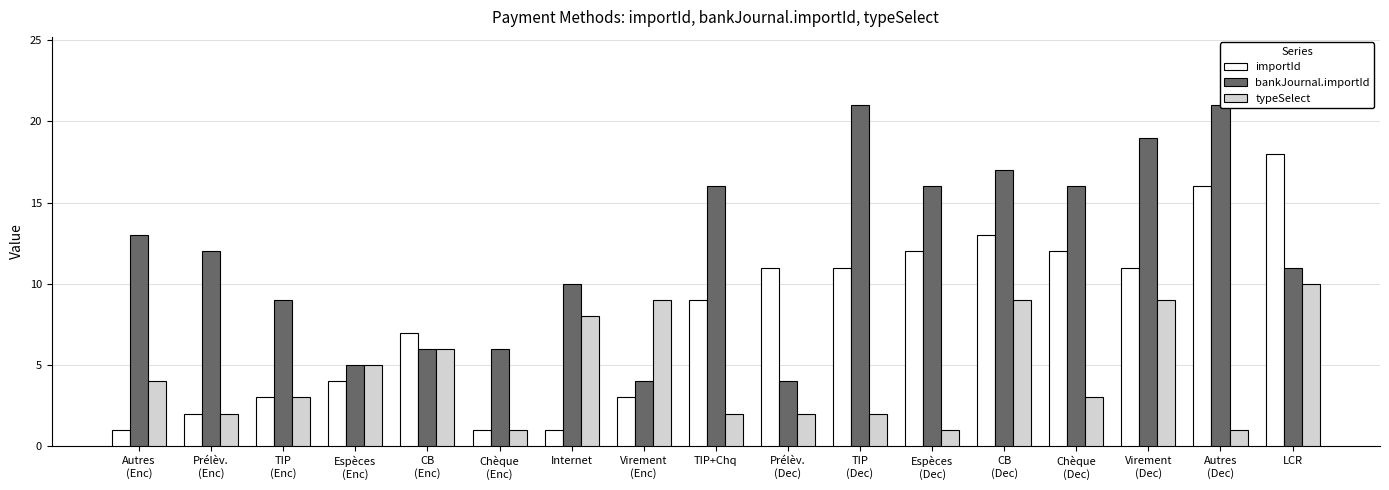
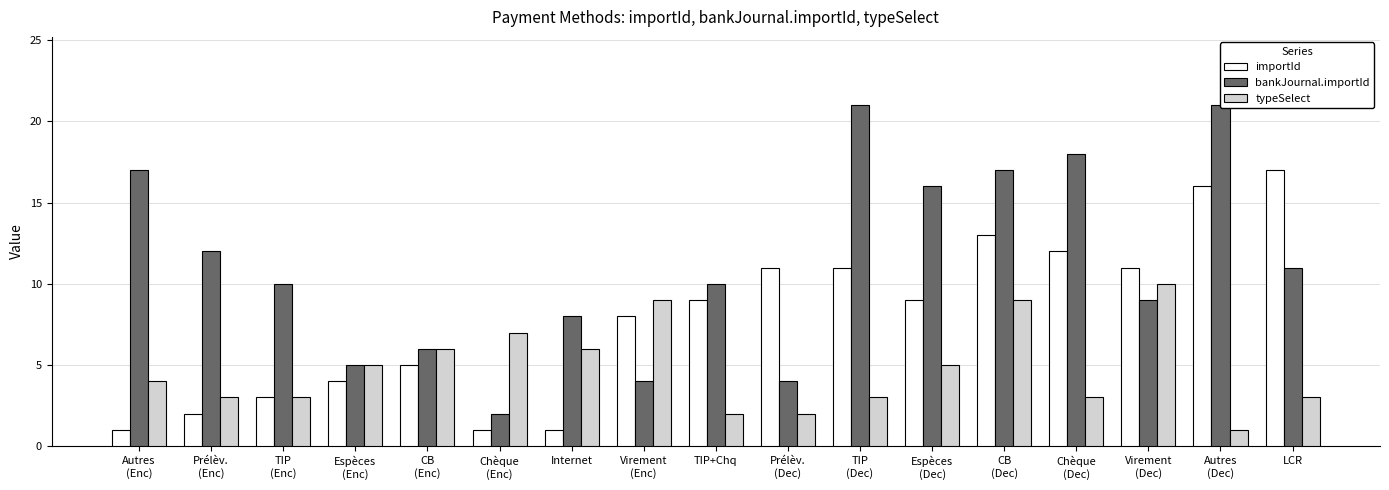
bankJournal.importId, Autres (Enc): 13 -> 17
typeSelect, Prélèv. (Enc): 2 -> 3
bankJournal.importId, TIP (Enc): 9 -> 10
importId, CB (Enc): 7 -> 5
bankJournal.importId, Chèque (Enc): 6 -> 2
typeSelect, Chèque (Enc): 1 -> 7
bankJournal.importId, Internet: 10 -> 8
typeSelect, Internet: 8 -> 6
importId, Virement (Enc): 3 -> 8
bankJournal.importId, TIP+Chq: 16 -> 10
typeSelect, TIP (Dec): 2 -> 3
importId, Espèces (Dec): 12 -> 9
typeSelect, Espèces (Dec): 1 -> 5
bankJournal.importId, Chèque (Dec): 16 -> 18
bankJournal.importId, Virement (Dec): 19 -> 9
typeSelect, Virement (Dec): 9 -> 10
importId, LCR: 18 -> 17
typeSelect, LCR: 10 -> 3
